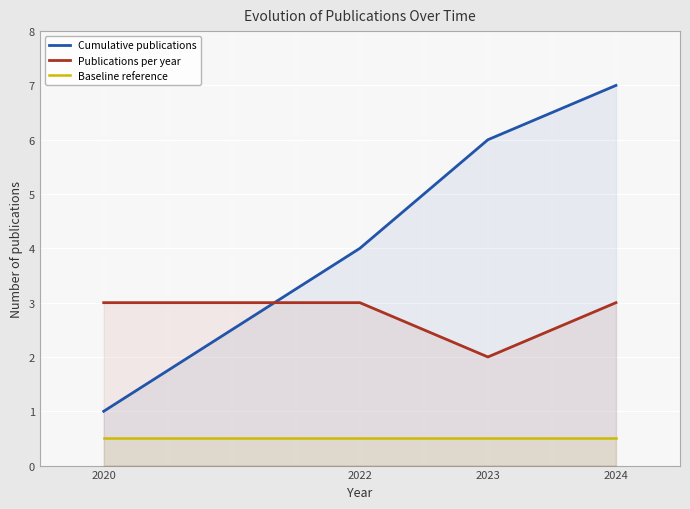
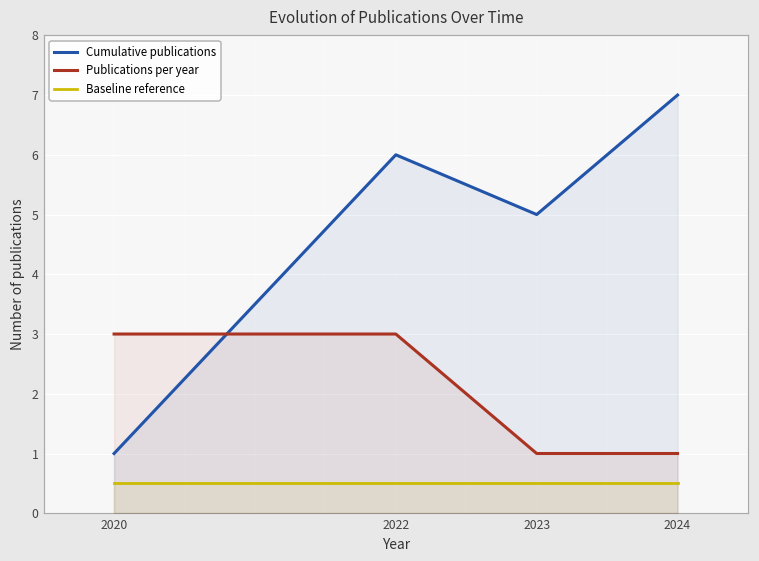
Cumulative publications, 2022: 4 -> 6
Cumulative publications, 2023: 6 -> 5
Publications per year, 2023: 2 -> 1
Publications per year, 2024: 3 -> 1
